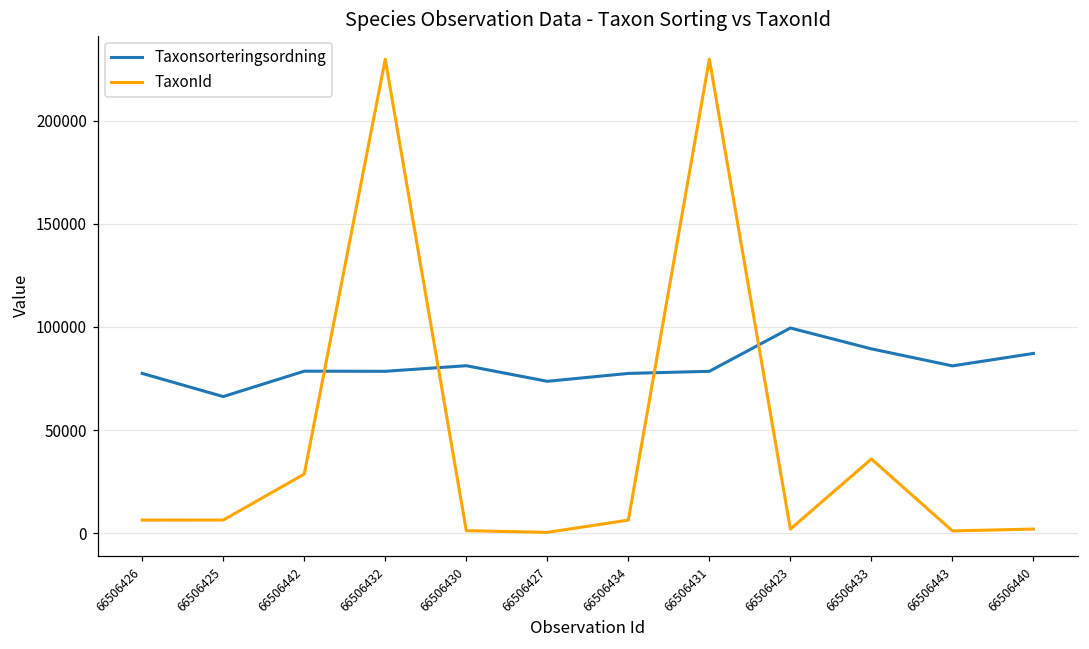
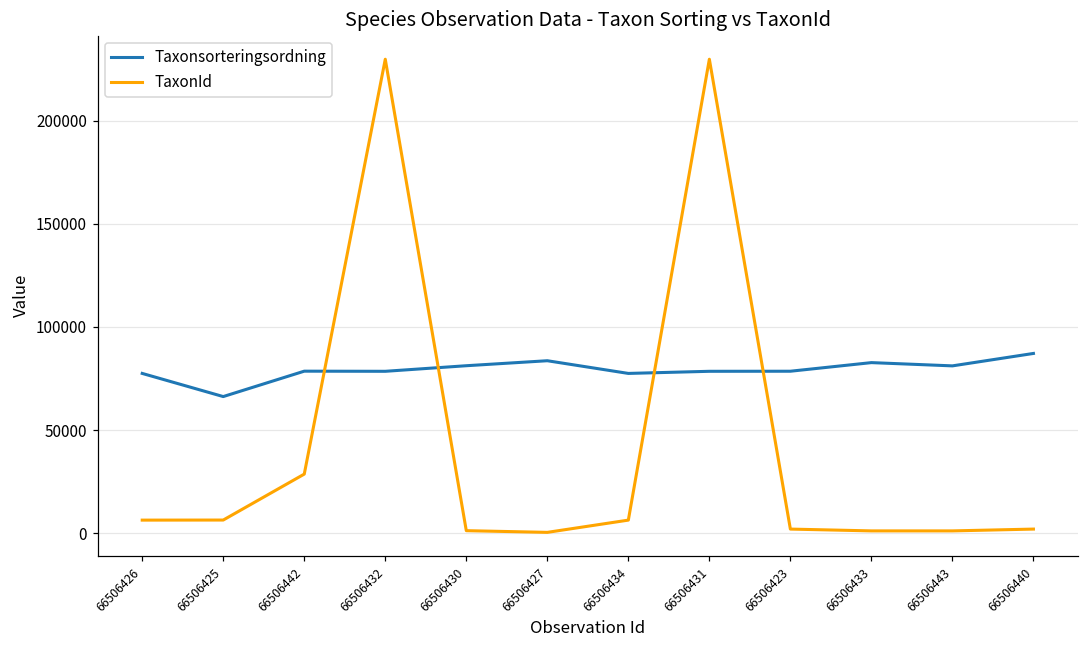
Taxonsorteringsordning, 66506427: 74000 -> 84000
Taxonsorteringsordning, 66506423: 100000 -> 79000
Taxonsorteringsordning, 66506433: 89000 -> 83000
TaxonId, 66506433: 36000 -> 1000
